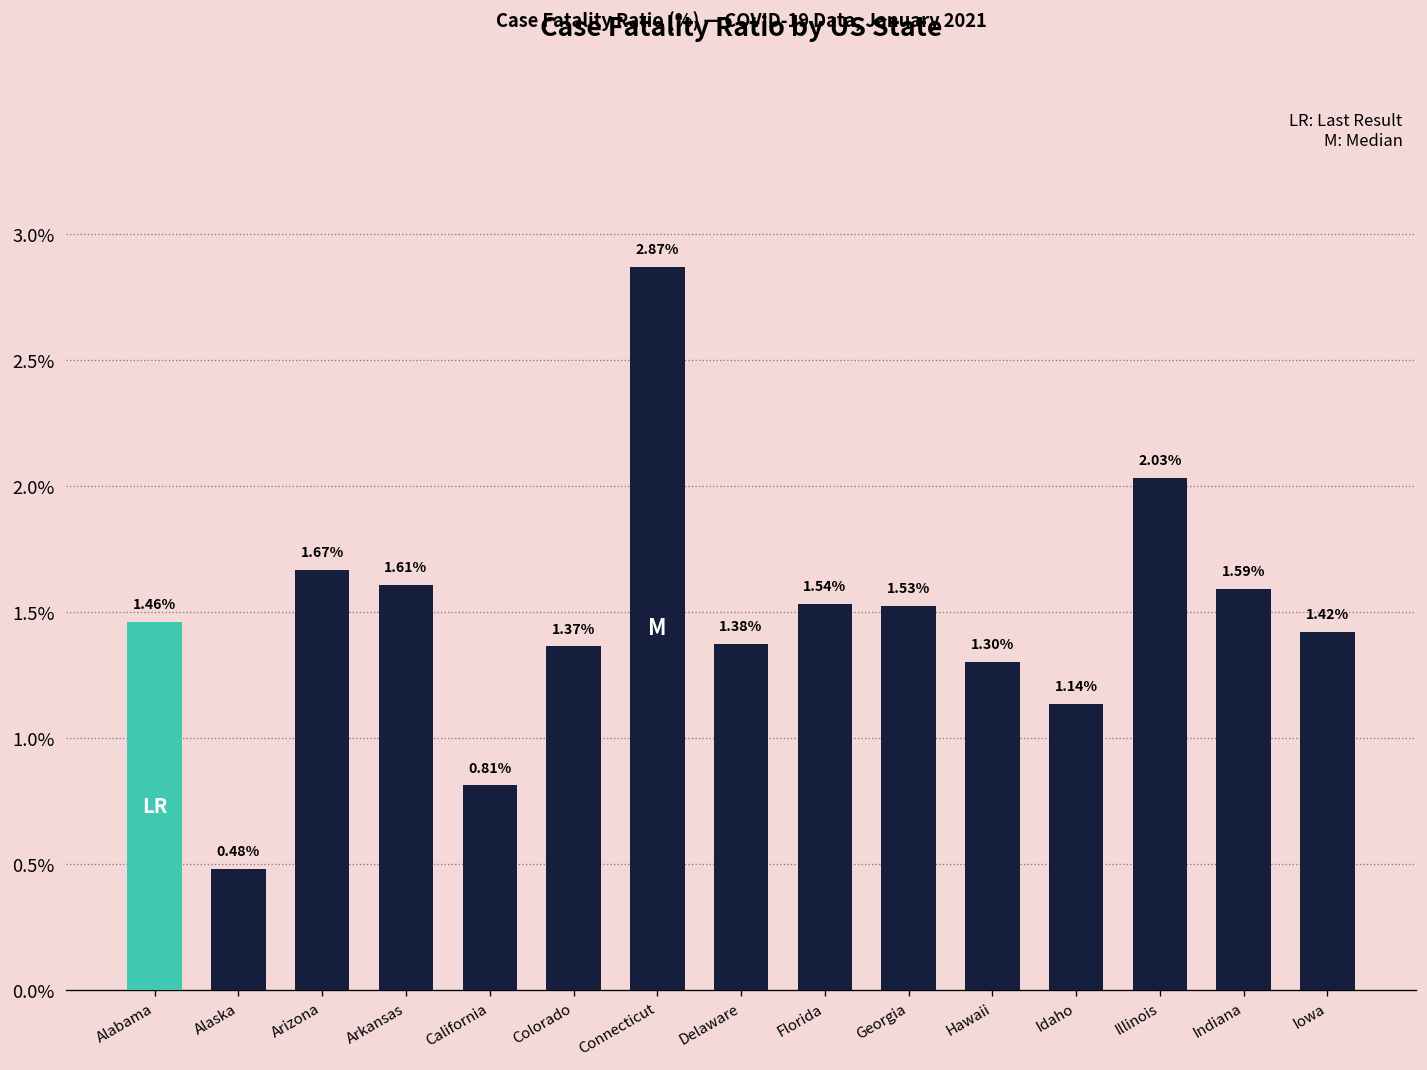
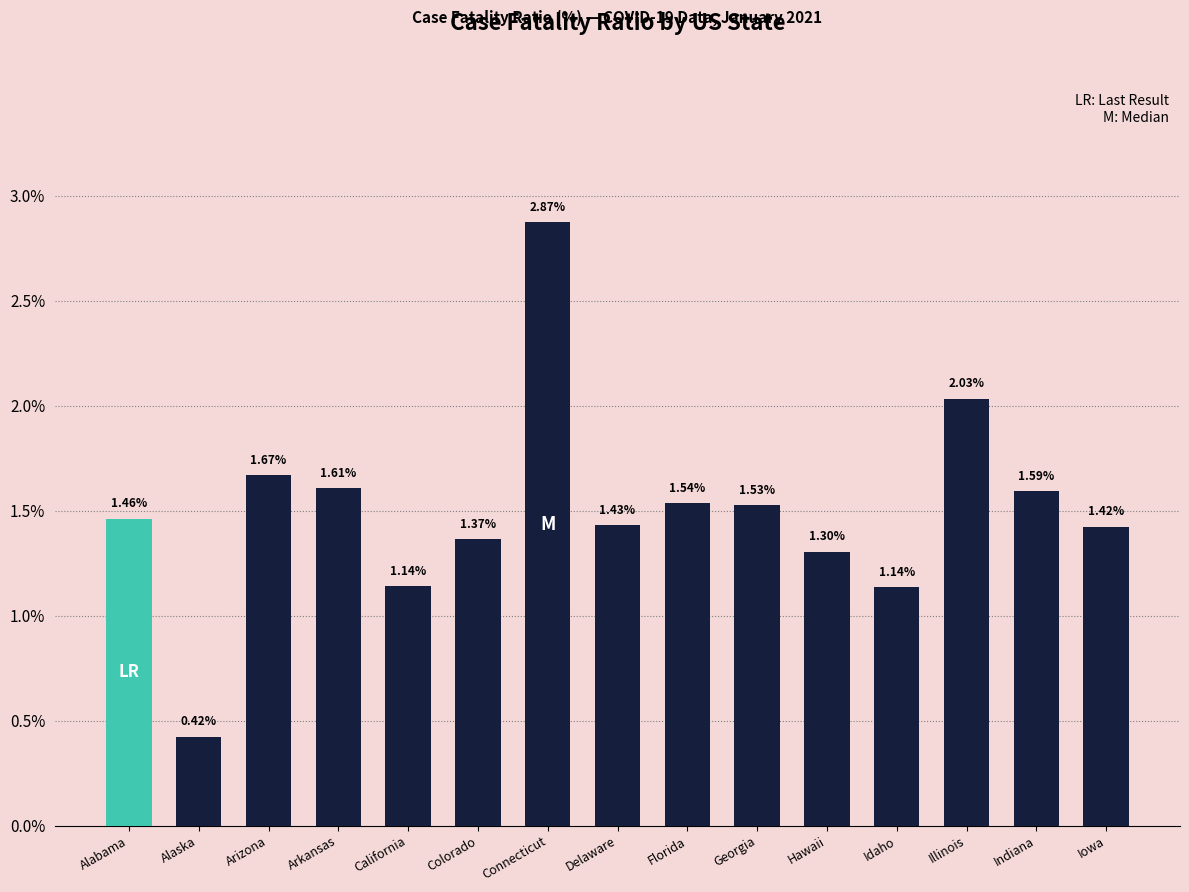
Alaska: 0.48% -> 0.42%
California: 0.81% -> 1.14%
Delaware: 1.38% -> 1.43%
